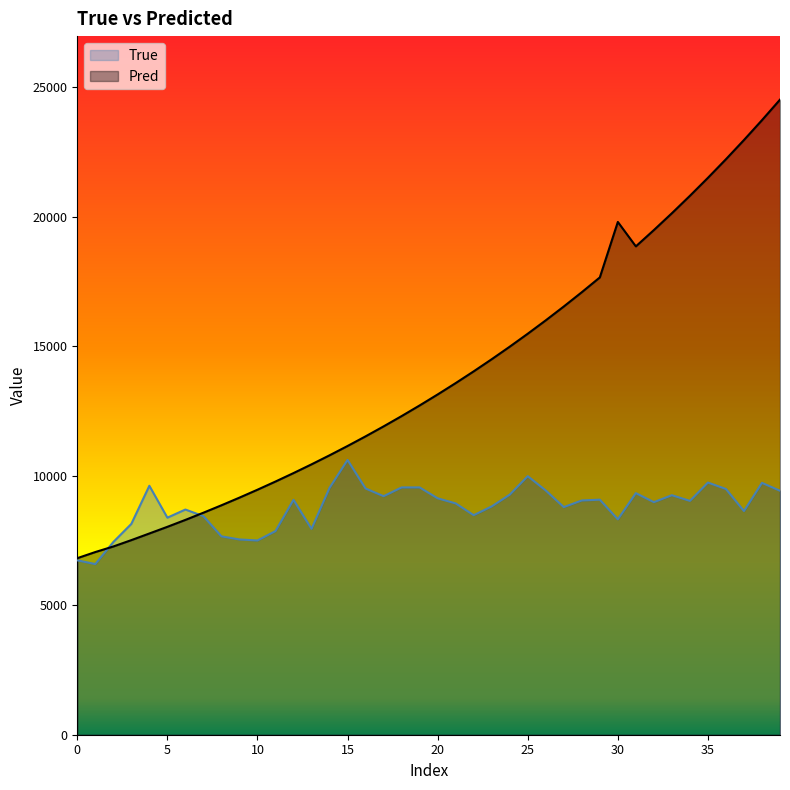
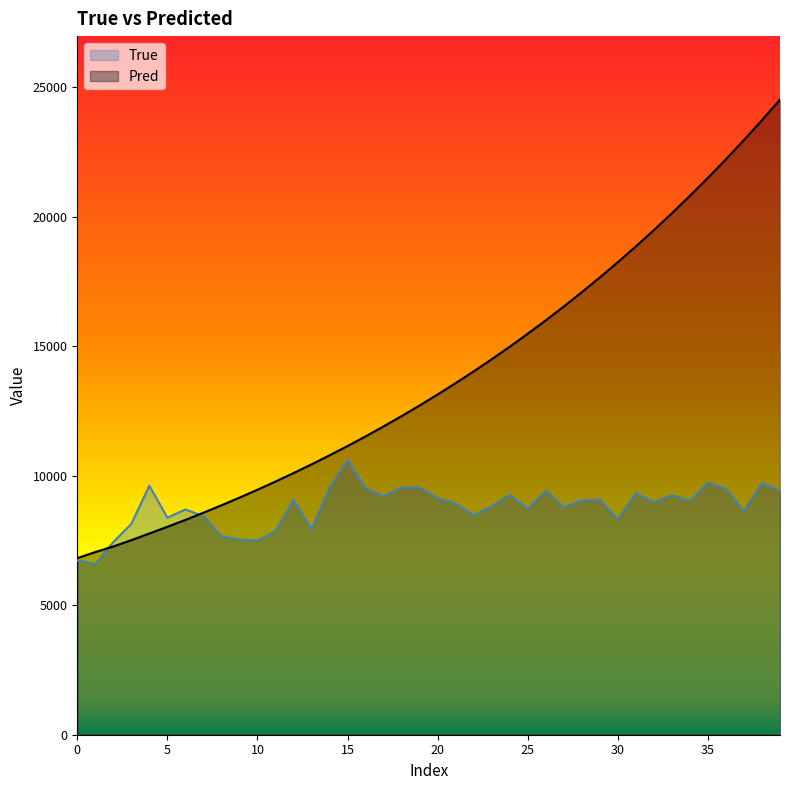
True, 25: 10000 -> 8700
Pred, 30: 19800 -> 18200
